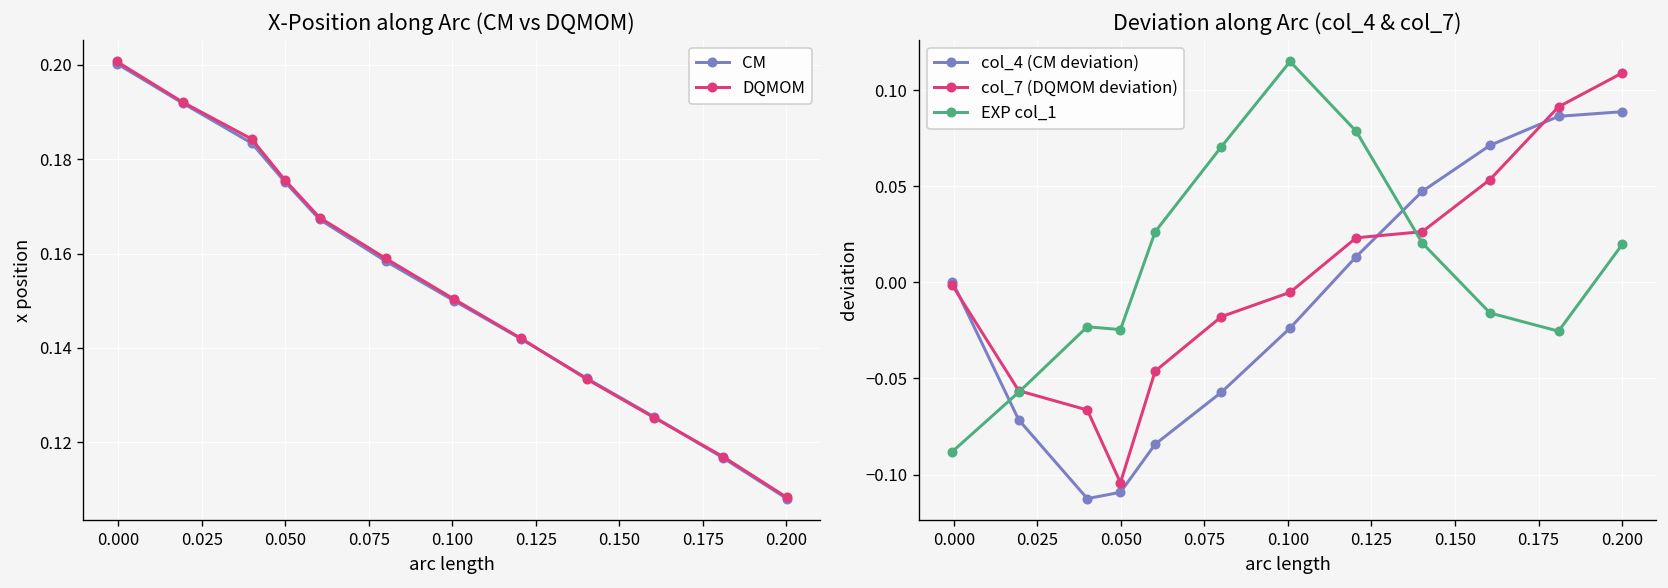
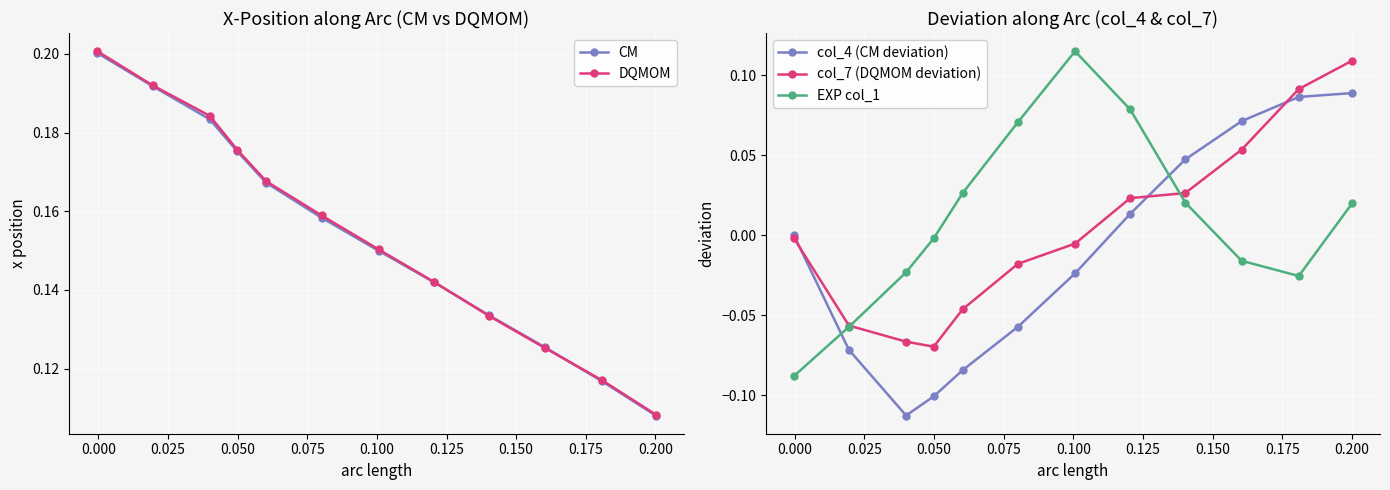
Deviation along Arc (col_4 & col_7), col_4 (CM deviation), 0.050: -0.109 -> -0.101
Deviation along Arc (col_4 & col_7), col_7 (DQMOM deviation), 0.050: -0.104 -> -0.070
Deviation along Arc (col_4 & col_7), EXP col_1, 0.050: -0.025 -> -0.002
